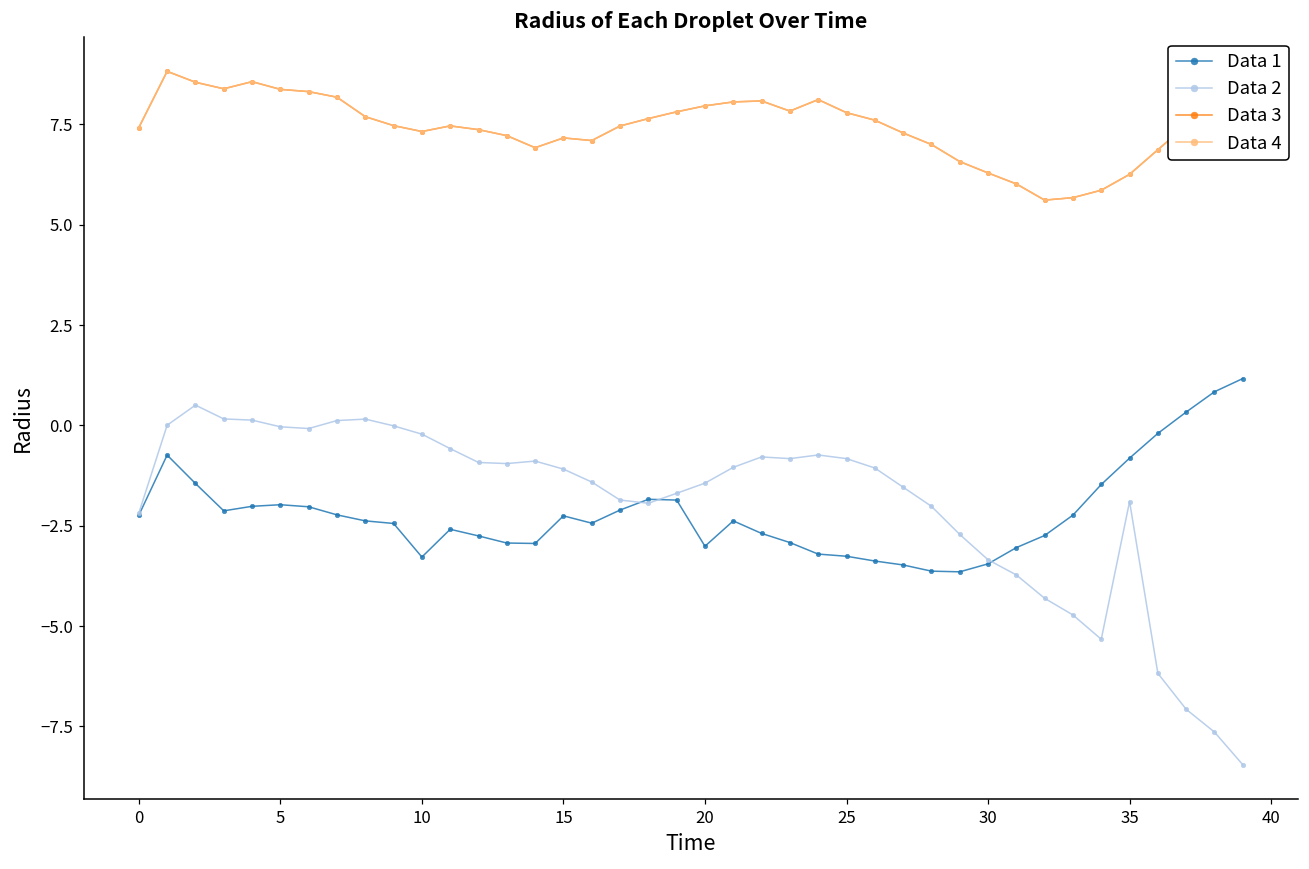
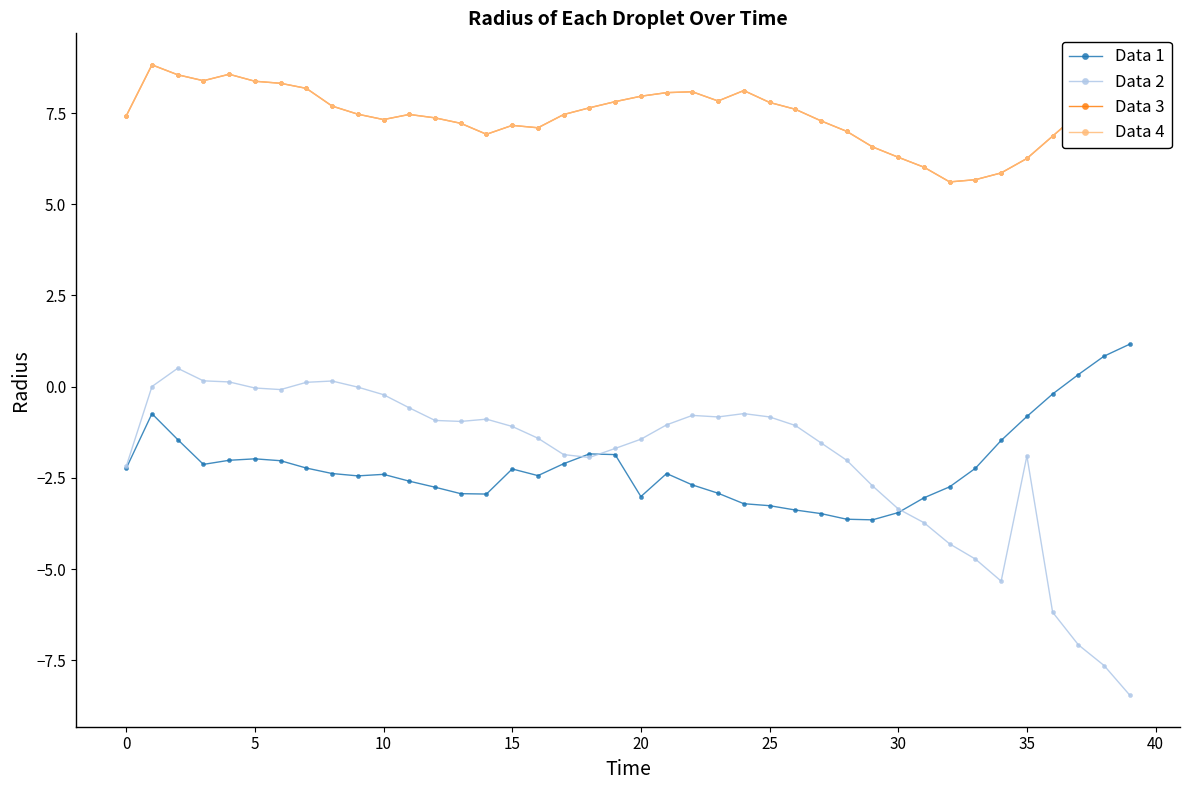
Data 1, 10: -3.3 -> -2.4
